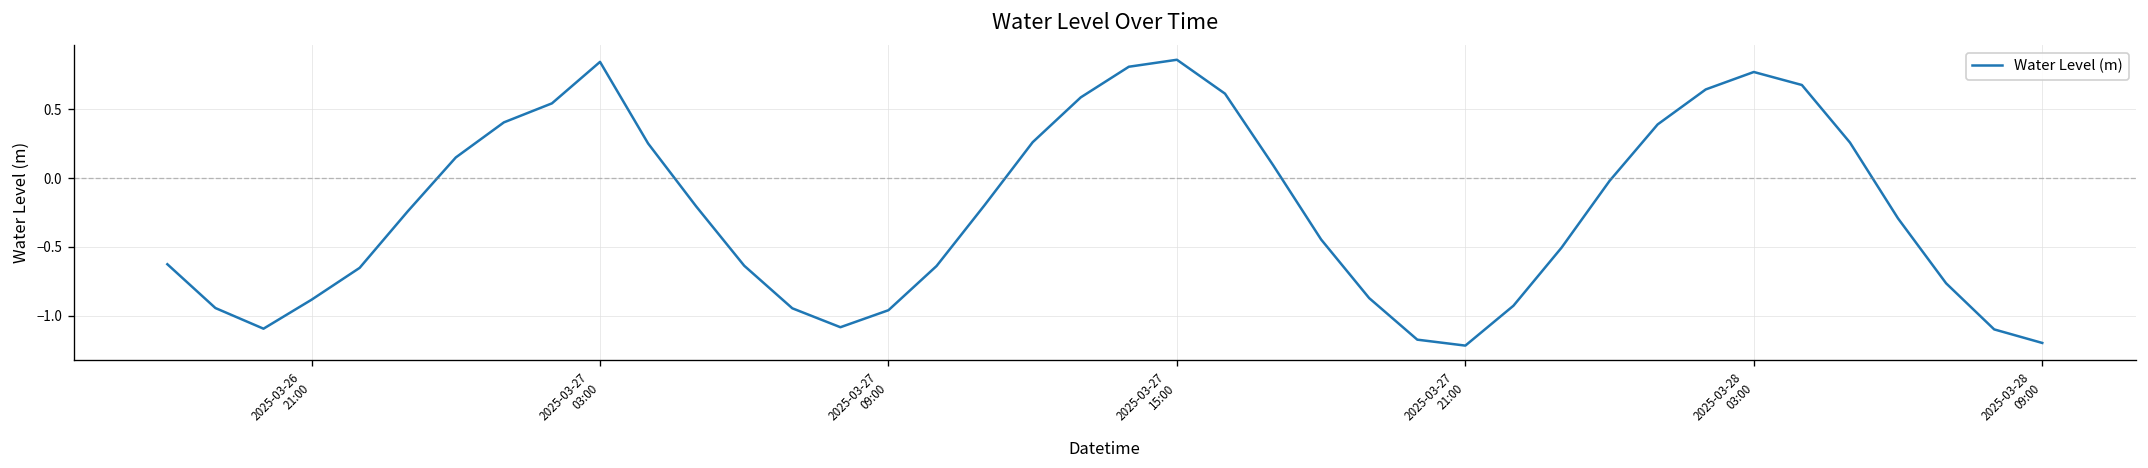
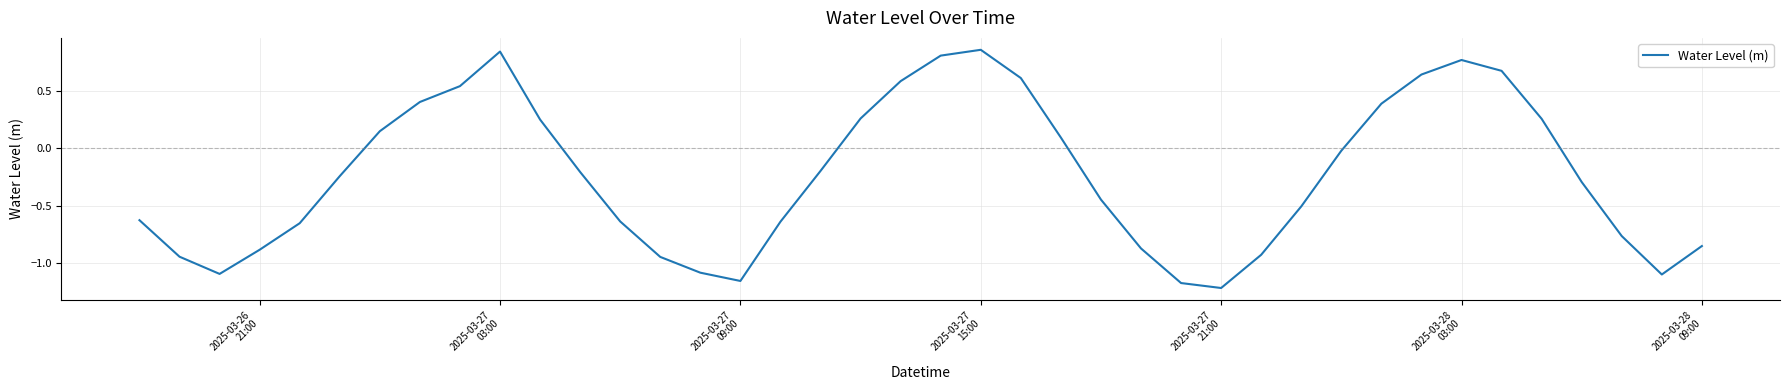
2025-03-27 09:00: -0.96 -> -1.16
2025-03-28 09:00: -1.20 -> -0.85
